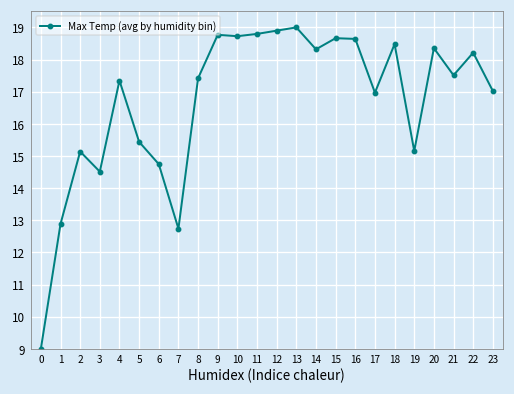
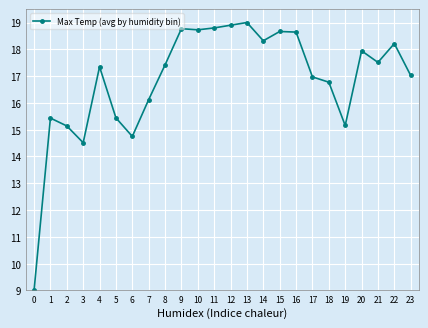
1: 12.9 -> 15.4
7: 12.7 -> 16.1
18: 18.5 -> 16.8
20: 18.4 -> 17.9
